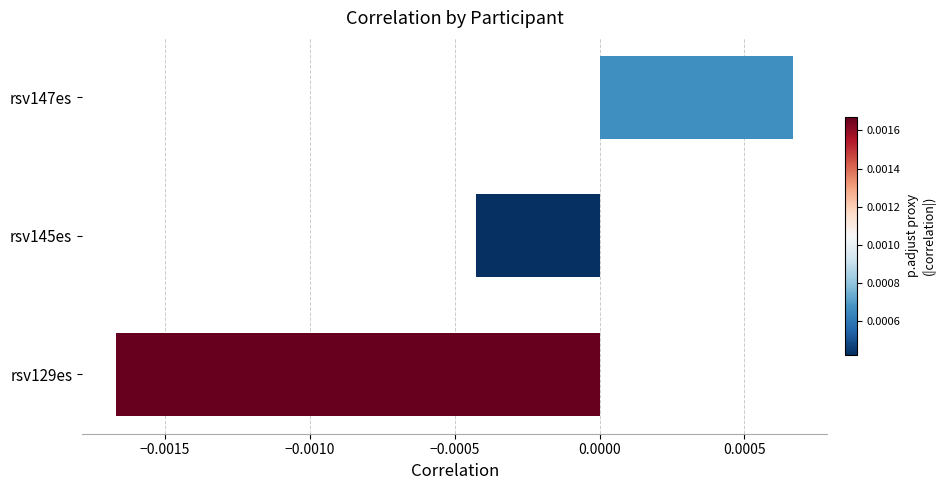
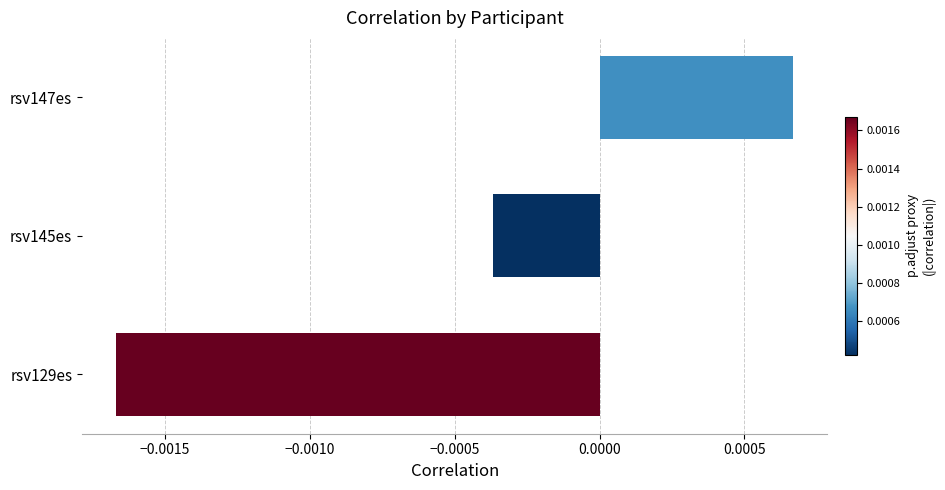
rsv145es: -0.00043 -> -0.00037
